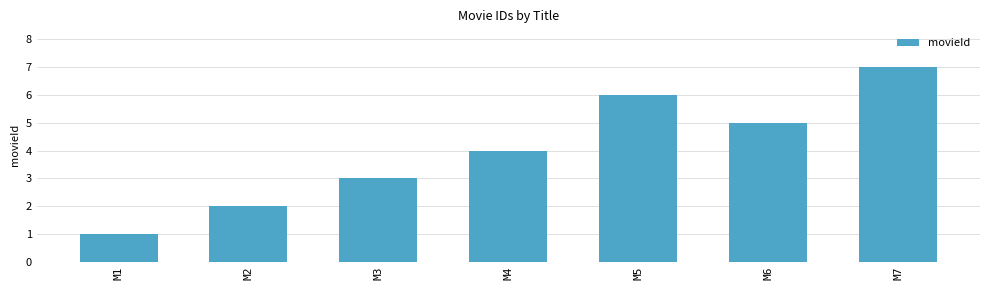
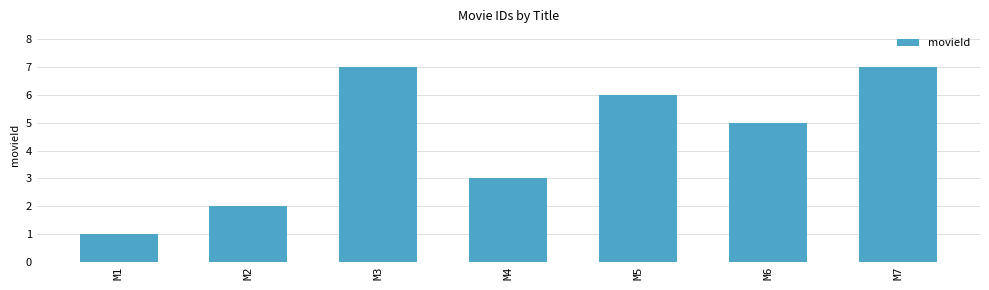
M3: 3 -> 7
M4: 4 -> 3
